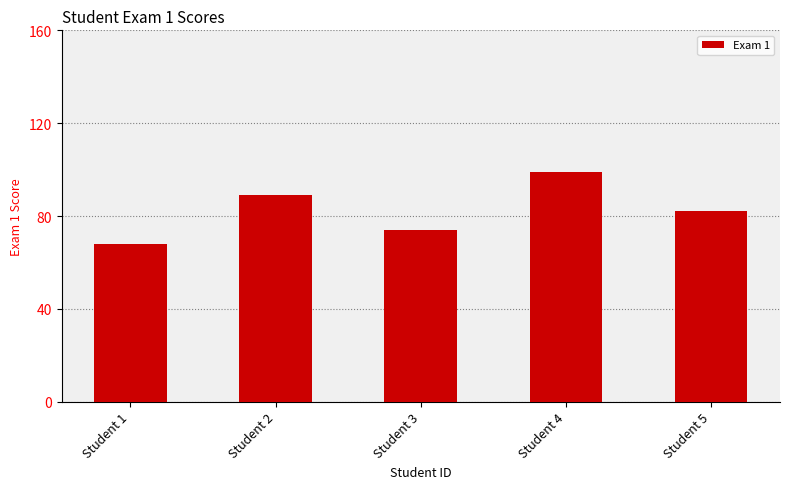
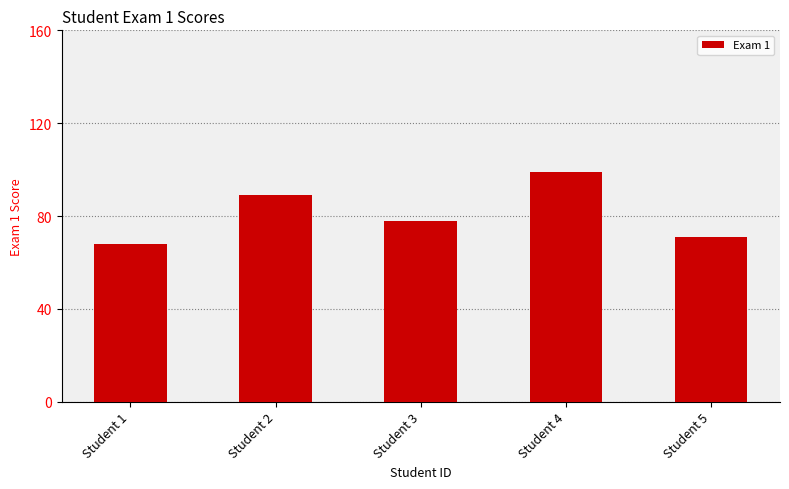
Student 3: 74 -> 78
Student 5: 82 -> 71
